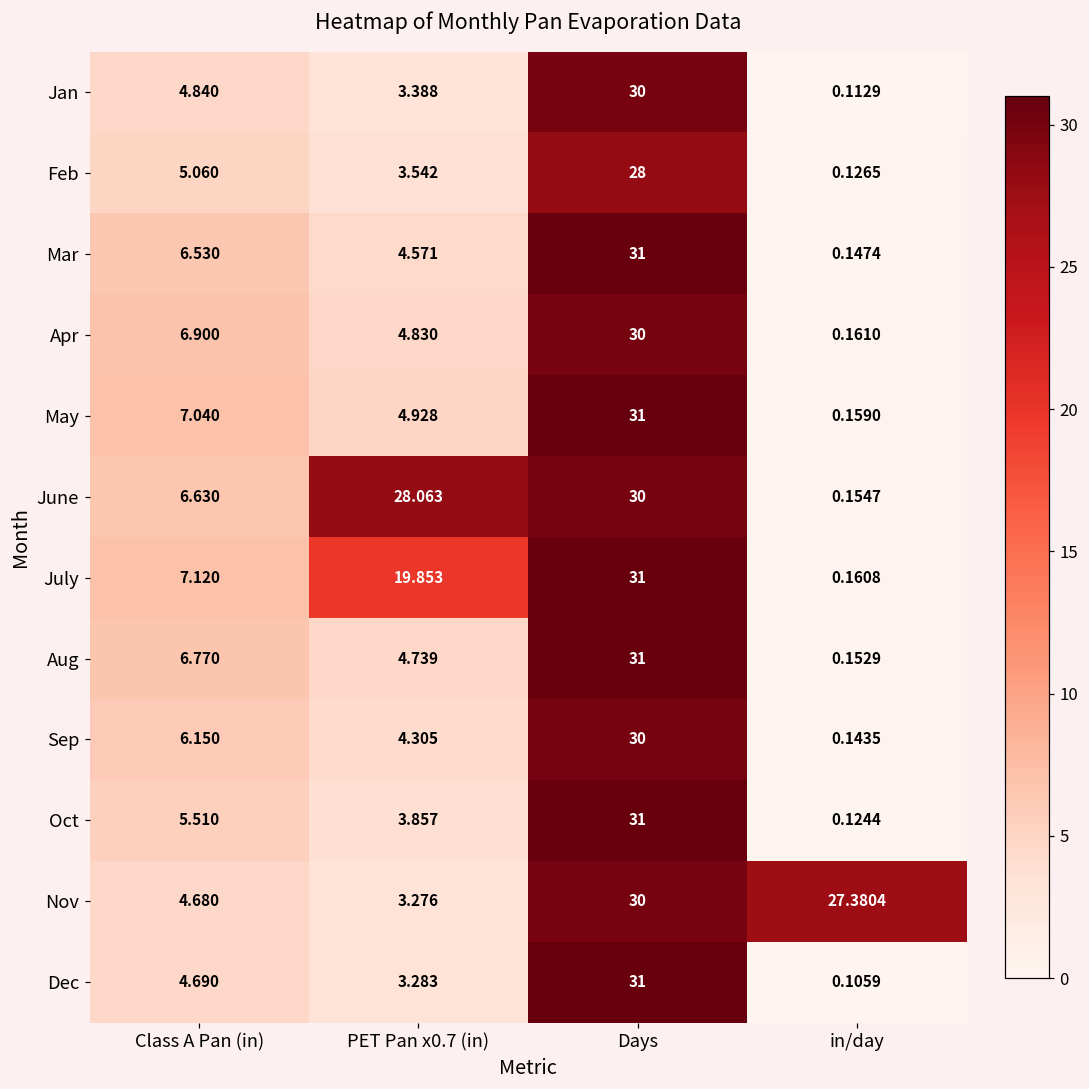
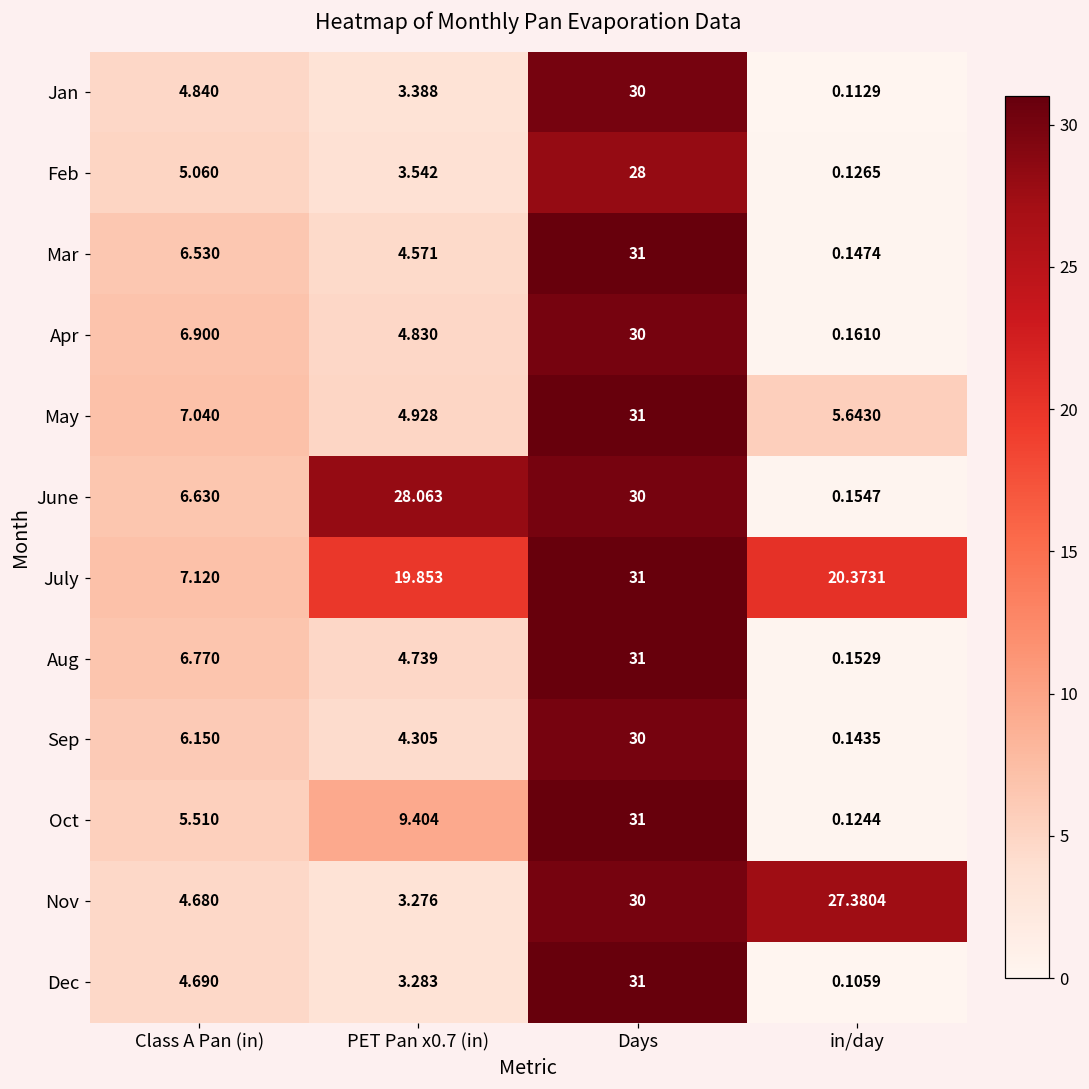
May, in/day: 0.1590 -> 5.6430
July, in/day: 0.1608 -> 20.3731
Oct, PET Pan x0.7 (in): 3.857 -> 9.404
